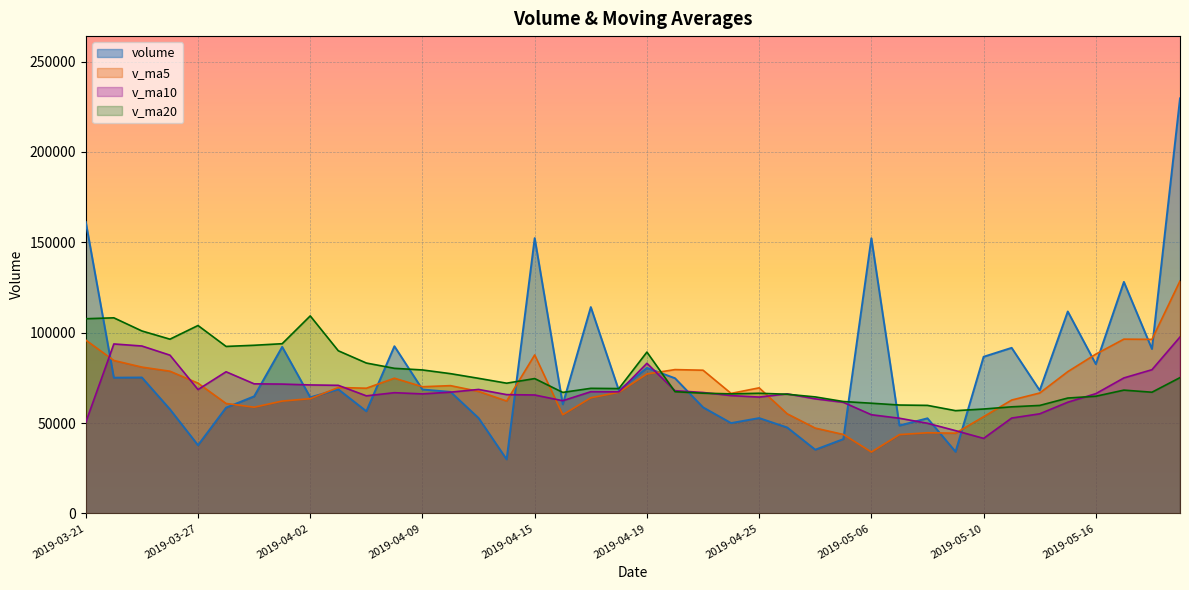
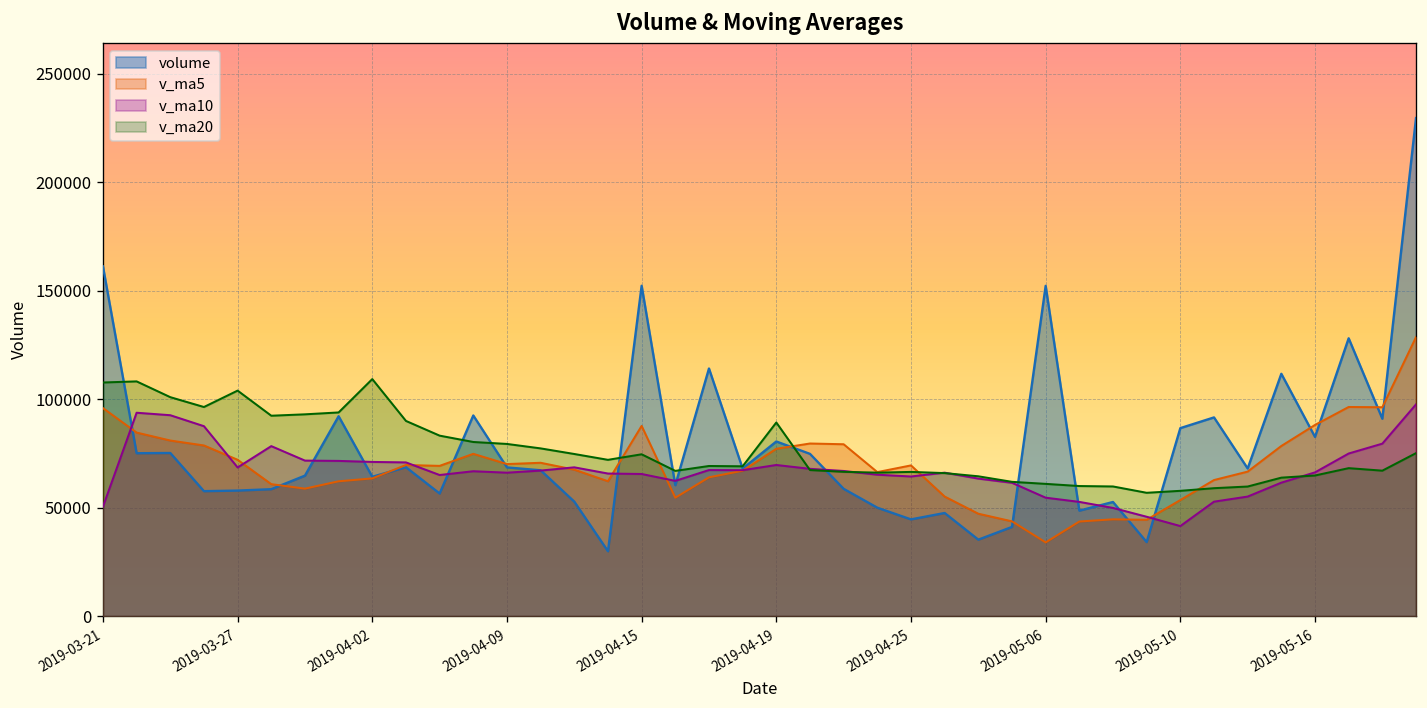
volume, 2019-03-27: 38000 -> 58000
v_ma10, 2019-04-19: 83000 -> 70000
volume, 2019-04-25: 53000 -> 45000
